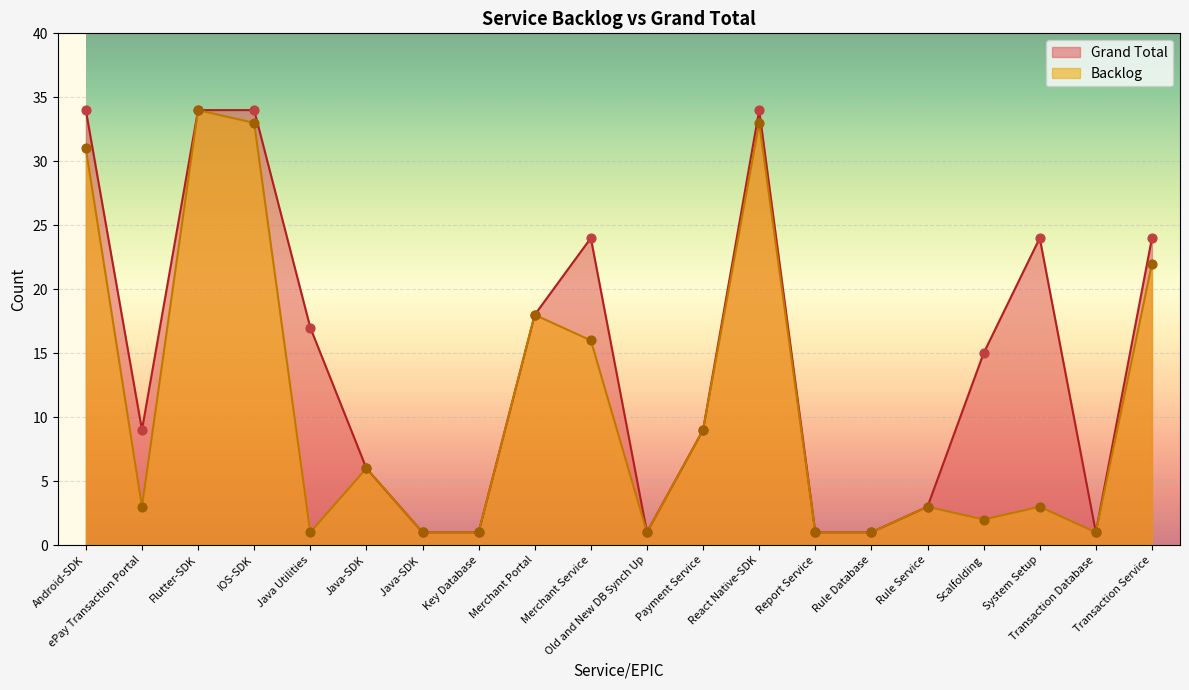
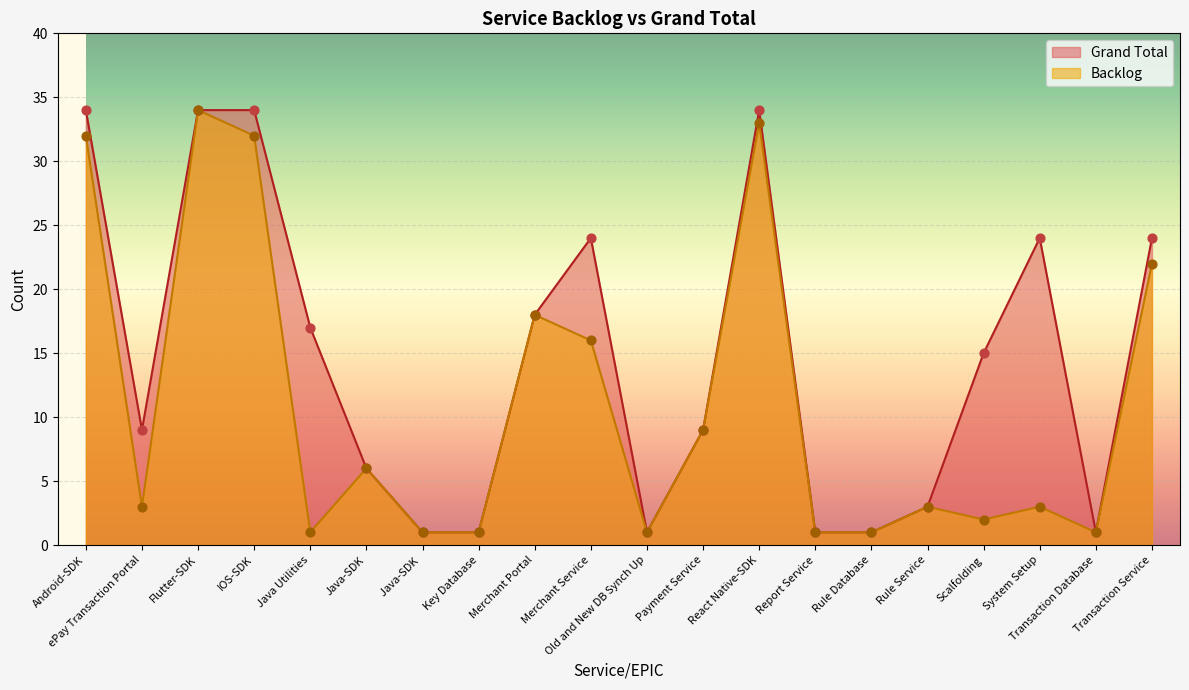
Backlog, Android-SDK: 31 -> 32
Backlog, IOS-SDK: 33 -> 32
